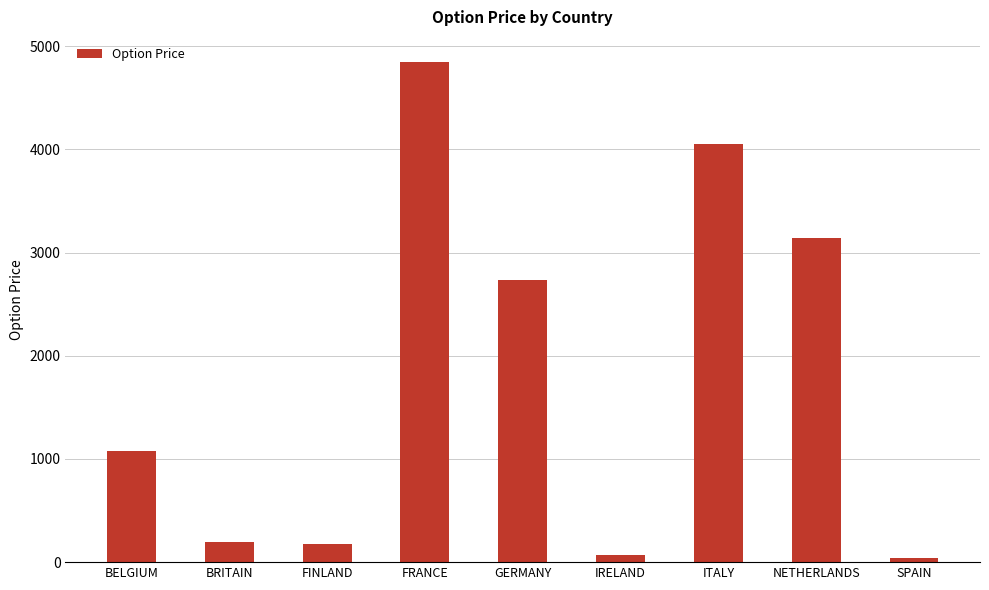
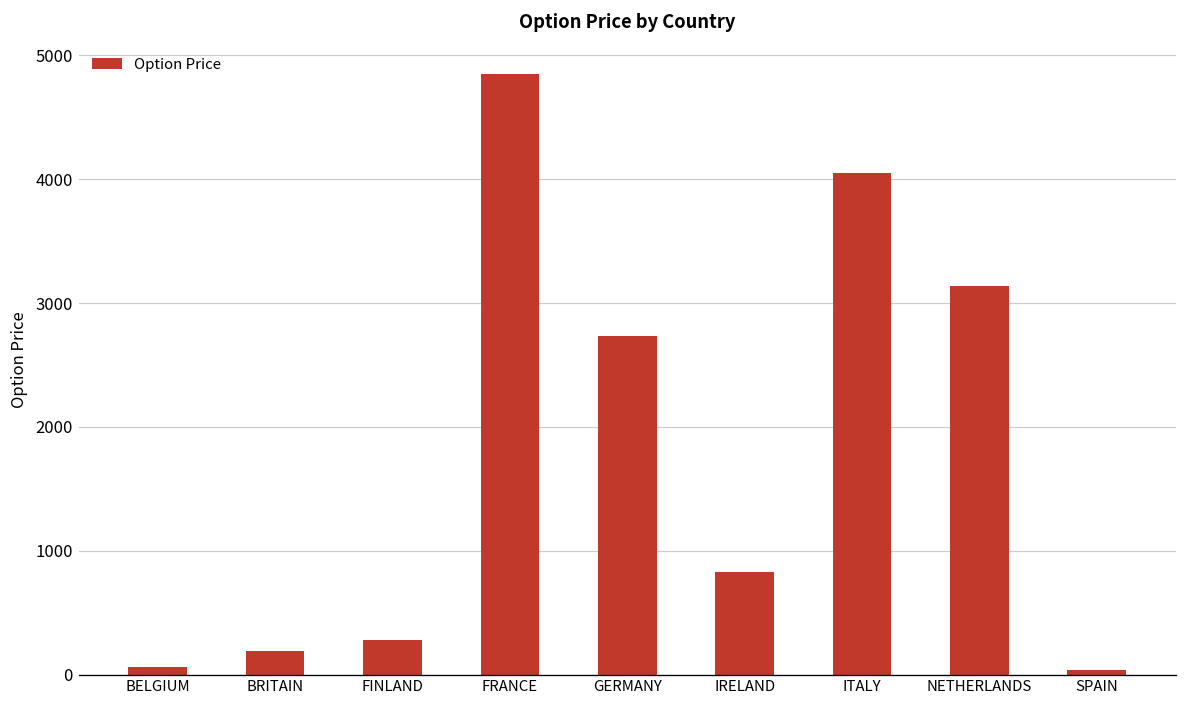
BELGIUM: 1080 -> 60
FINLAND: 180 -> 280
IRELAND: 70 -> 830
